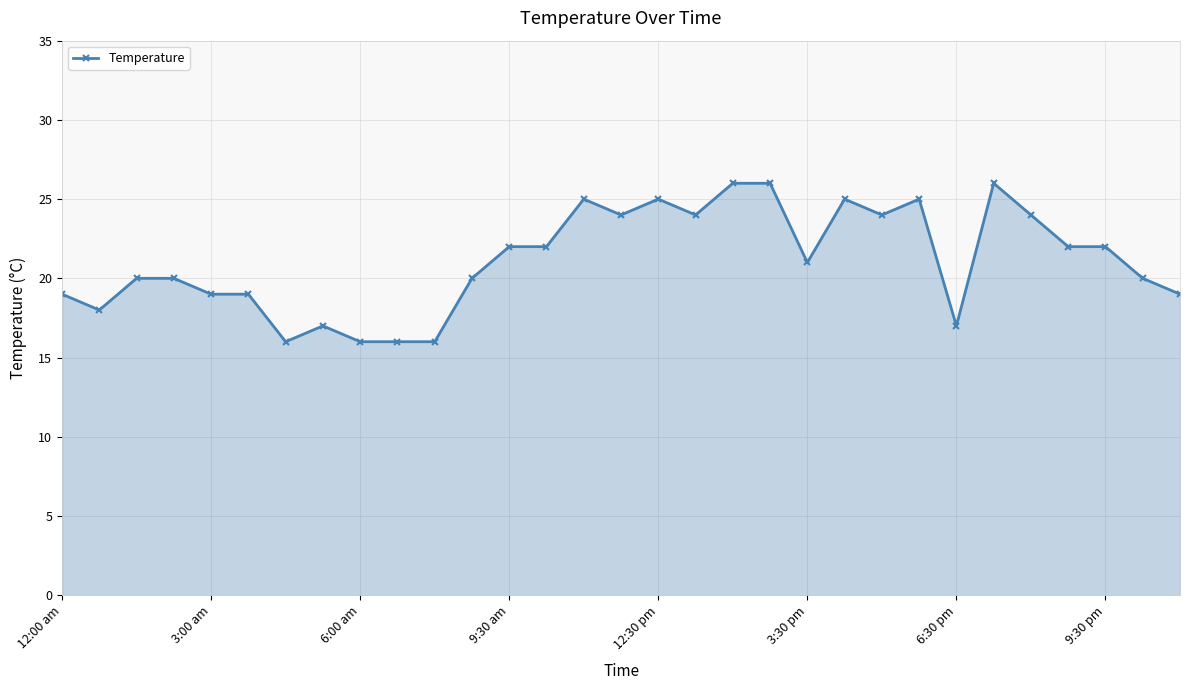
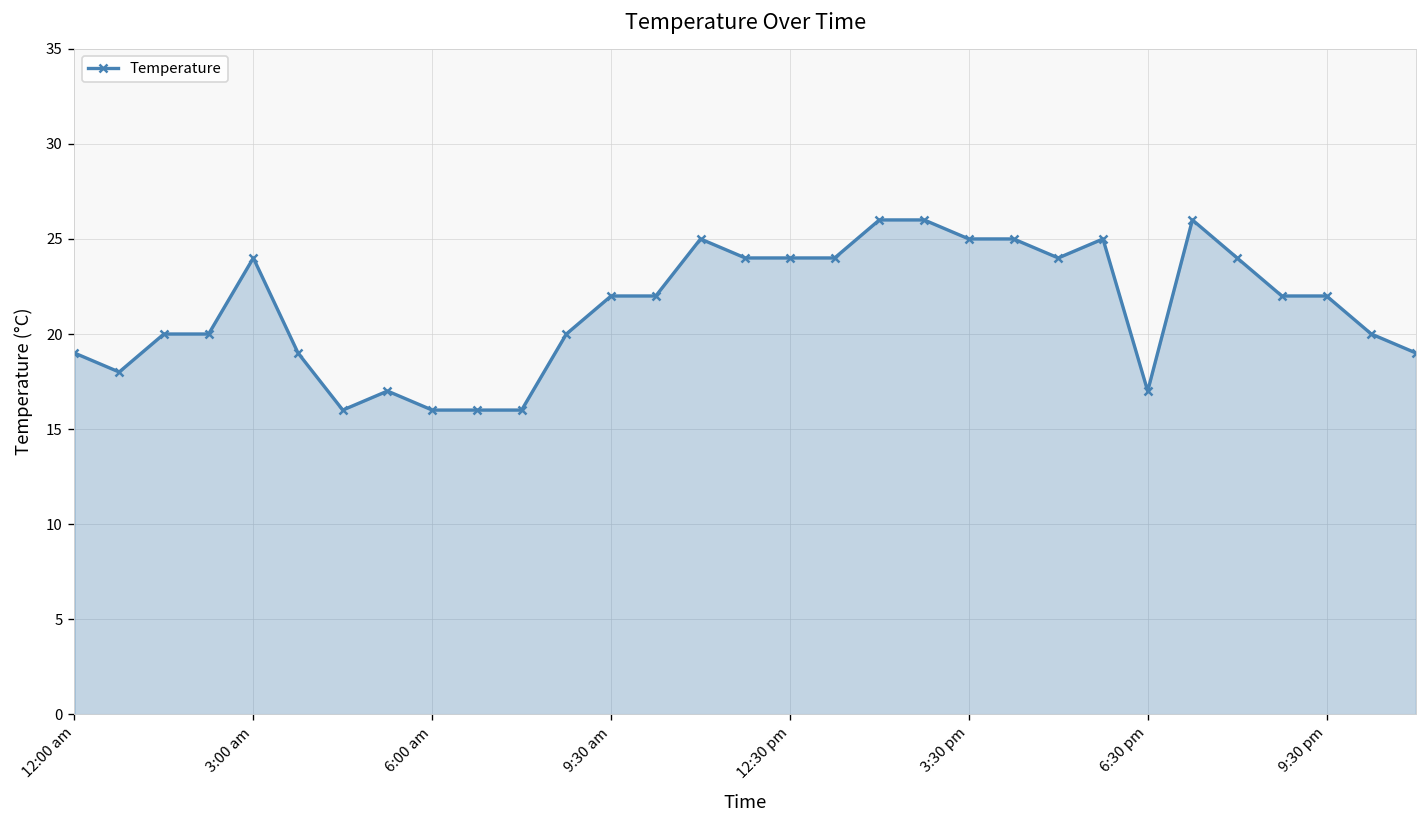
3:00 am: 19 -> 24
12:30 pm: 25 -> 24
3:30 pm: 21 -> 25
